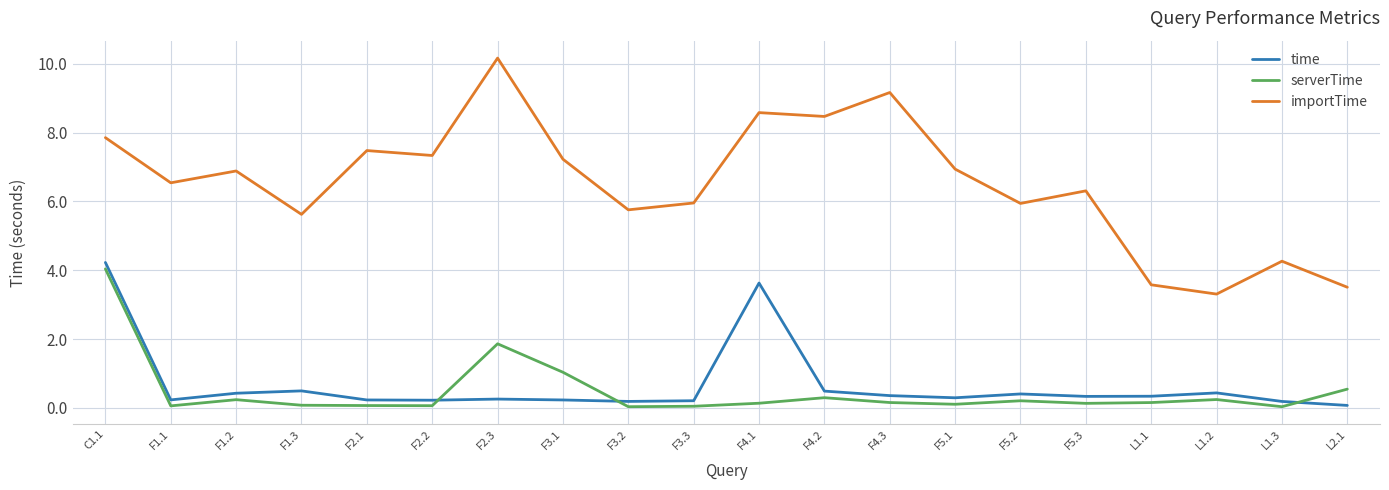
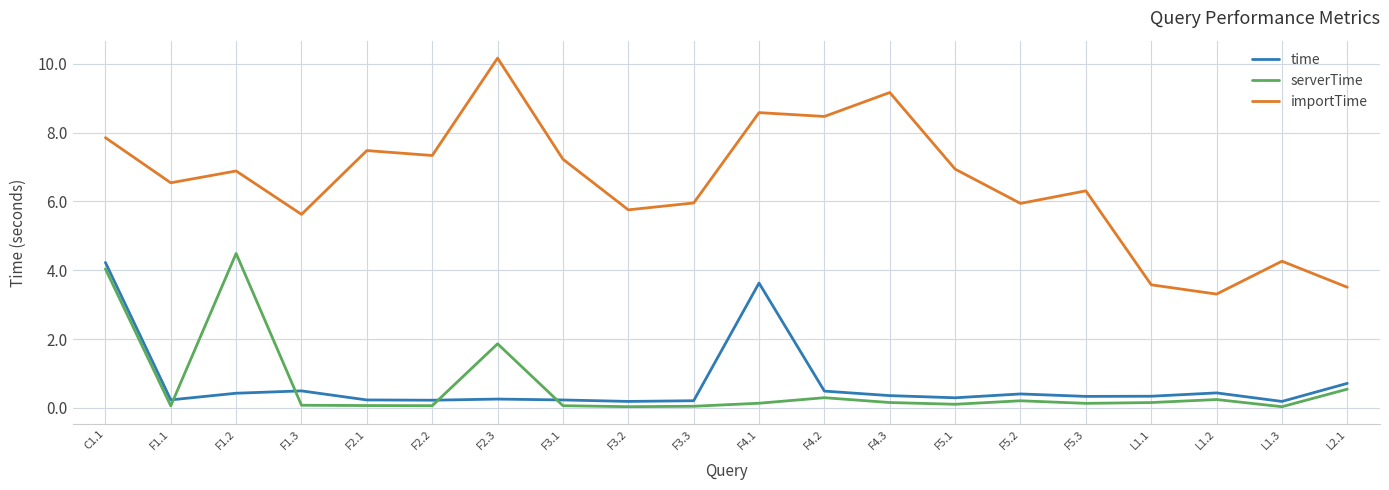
serverTime, F1.2: 0.2 -> 4.5
serverTime, F3.1: 1.0 -> 0.1
time, L2.1: 0.1 -> 0.7
